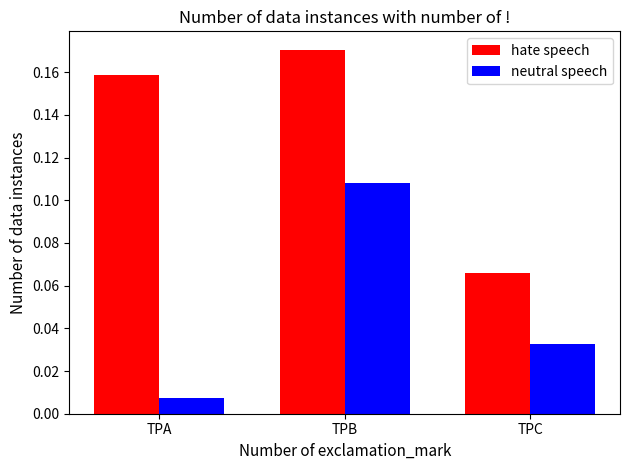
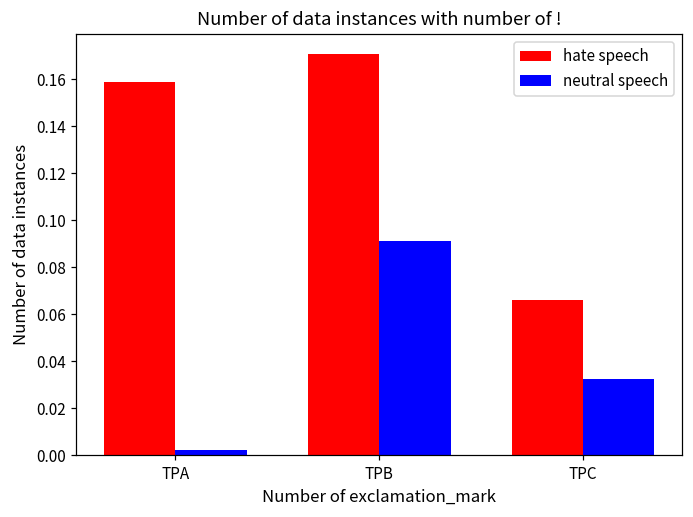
neutral speech, TPA: 0.008 -> 0.002
neutral speech, TPB: 0.108 -> 0.091
